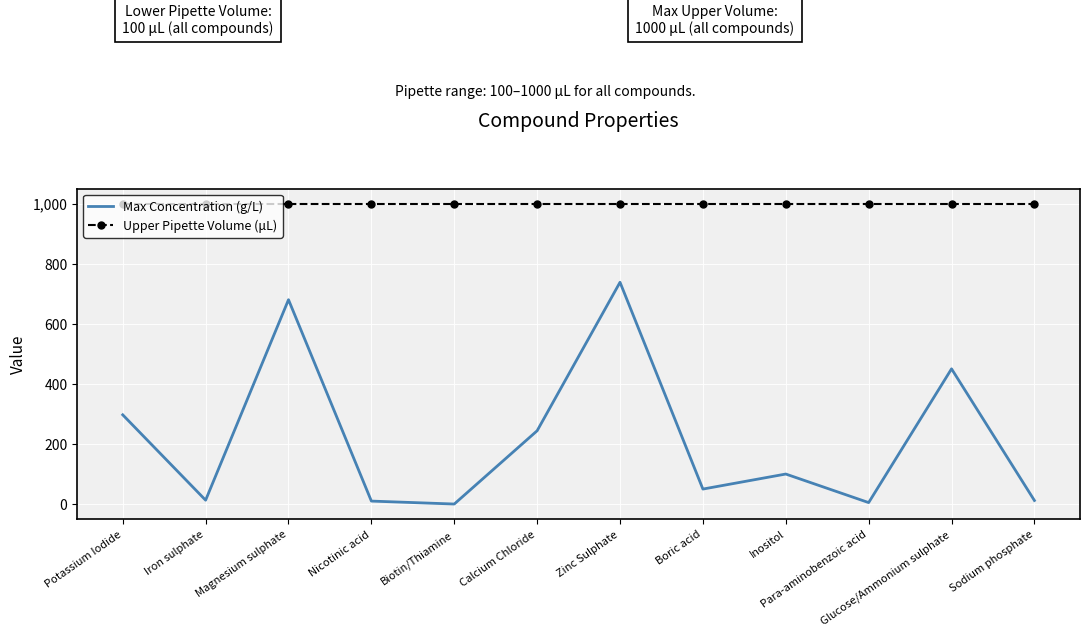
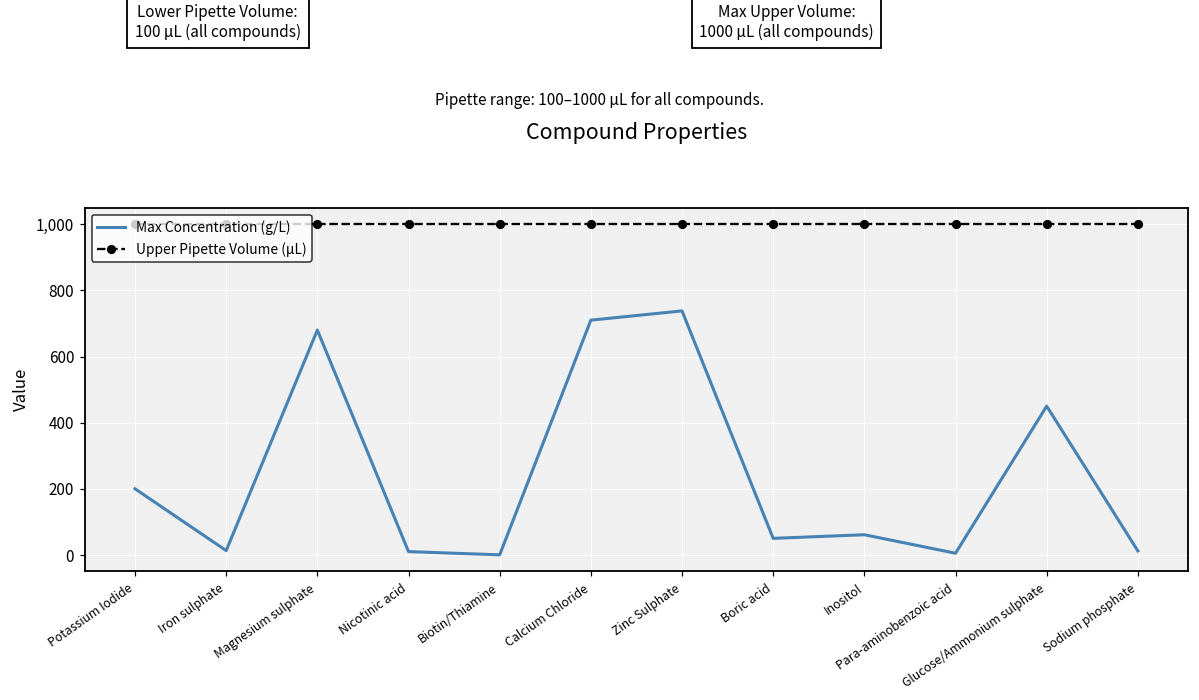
Max Concentration (g/L), Potassium Iodide: 300 -> 200
Max Concentration (g/L), Calcium Chloride: 240 -> 710
Max Concentration (g/L), Inositol: 100 -> 60
